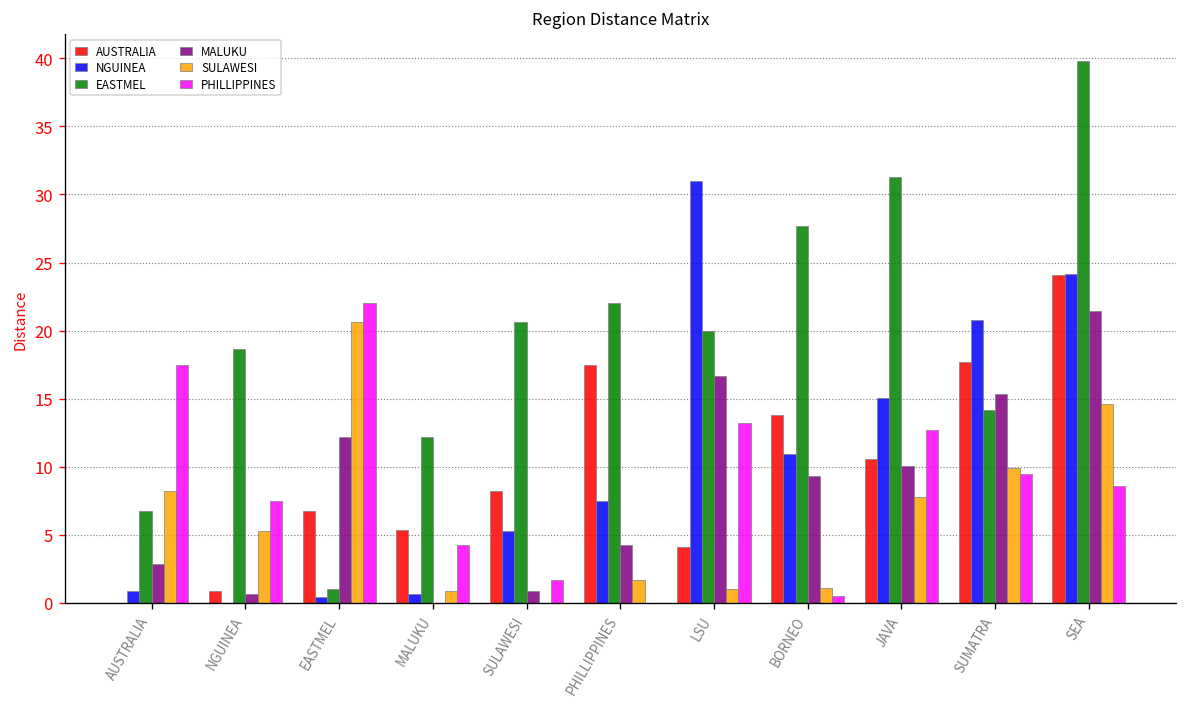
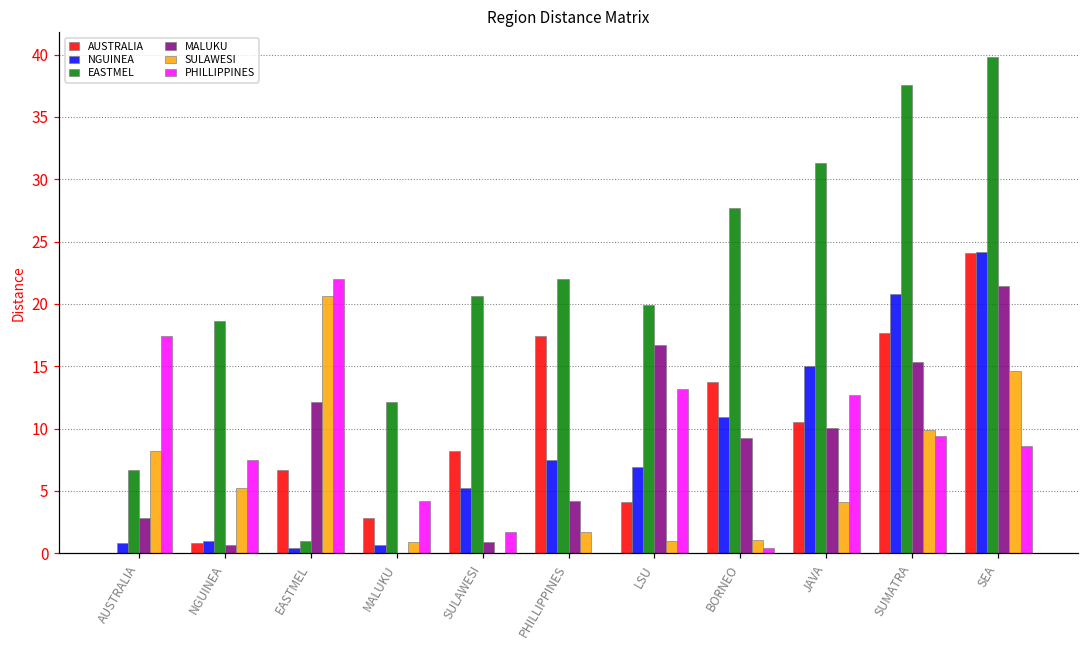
NGUINEA, NGUINEA: 0 -> 1
AUSTRALIA, MALUKU: 5.3 -> 2.8
NGUINEA, LSU: 31.0 -> 6.9
SULAWESI, JAVA: 7.8 -> 4.1
EASTMEL, SUMATRA: 14.1 -> 37.6
